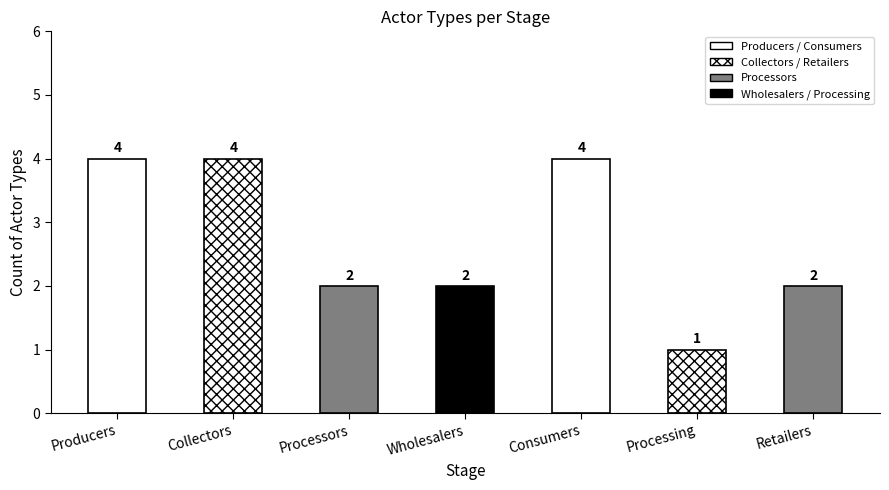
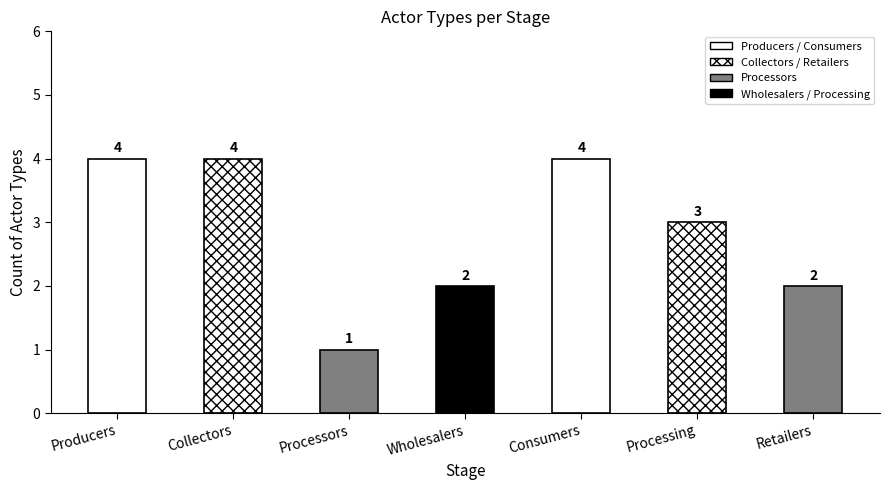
Processors: 2 -> 1
Processing: 1 -> 3
